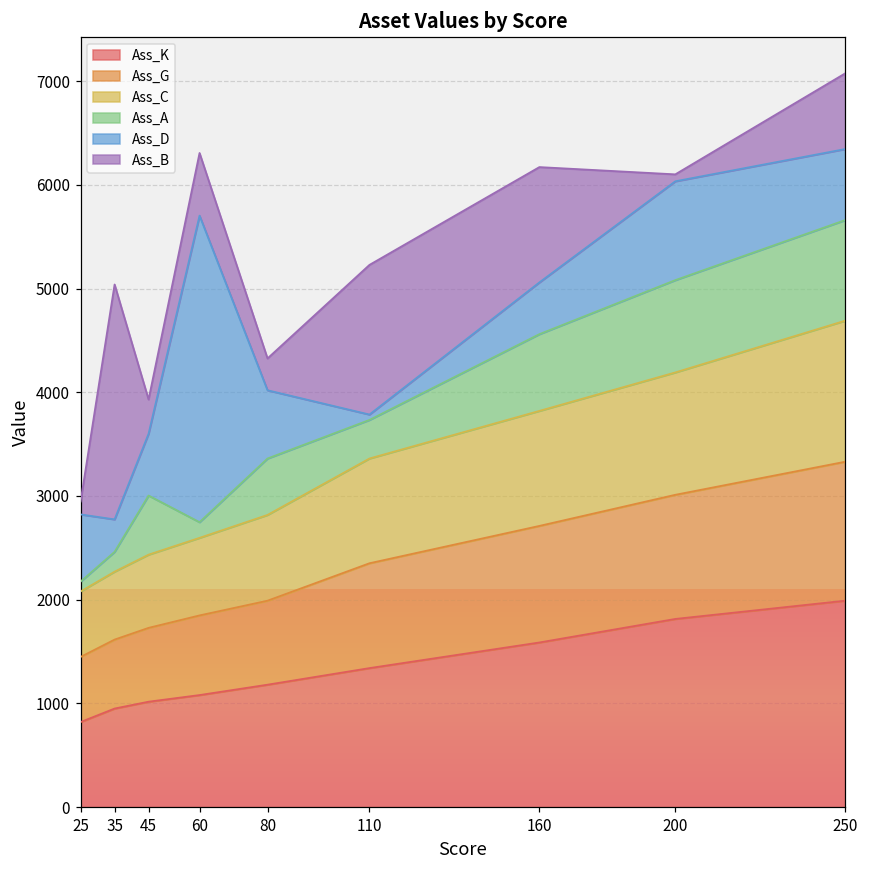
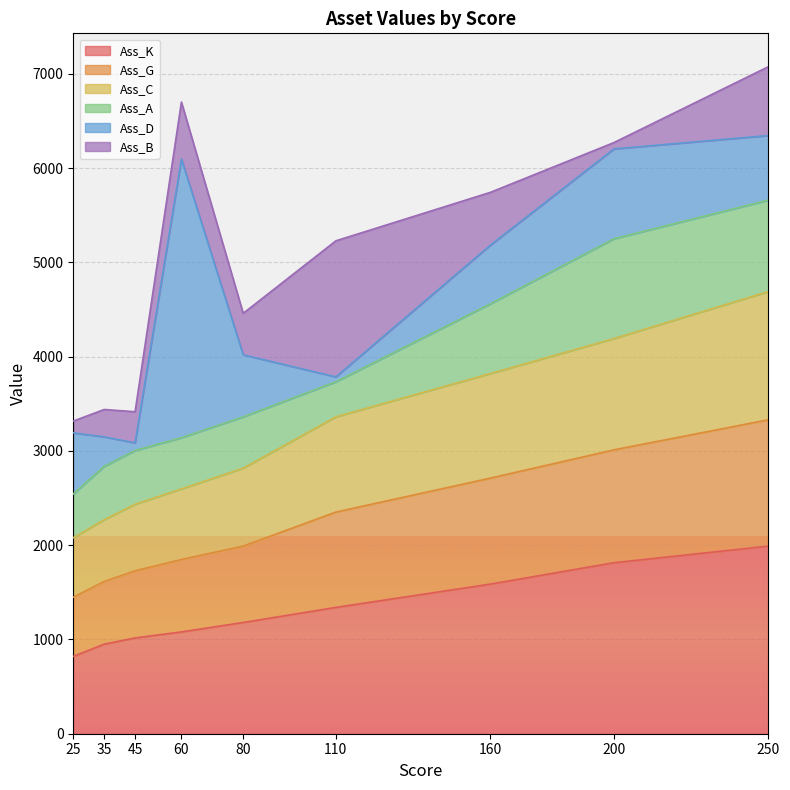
Ass_A, 25: 100 -> 500
Ass_A, 35: 200 -> 600
Ass_B, 35: 2300 -> 300
Ass_D, 45: 600 -> 100
Ass_A, 60: 200 -> 500
Ass_B, 80: 300 -> 400
Ass_D, 160: 500 -> 600
Ass_B, 160: 1100 -> 600
Ass_A, 200: 900 -> 1100
